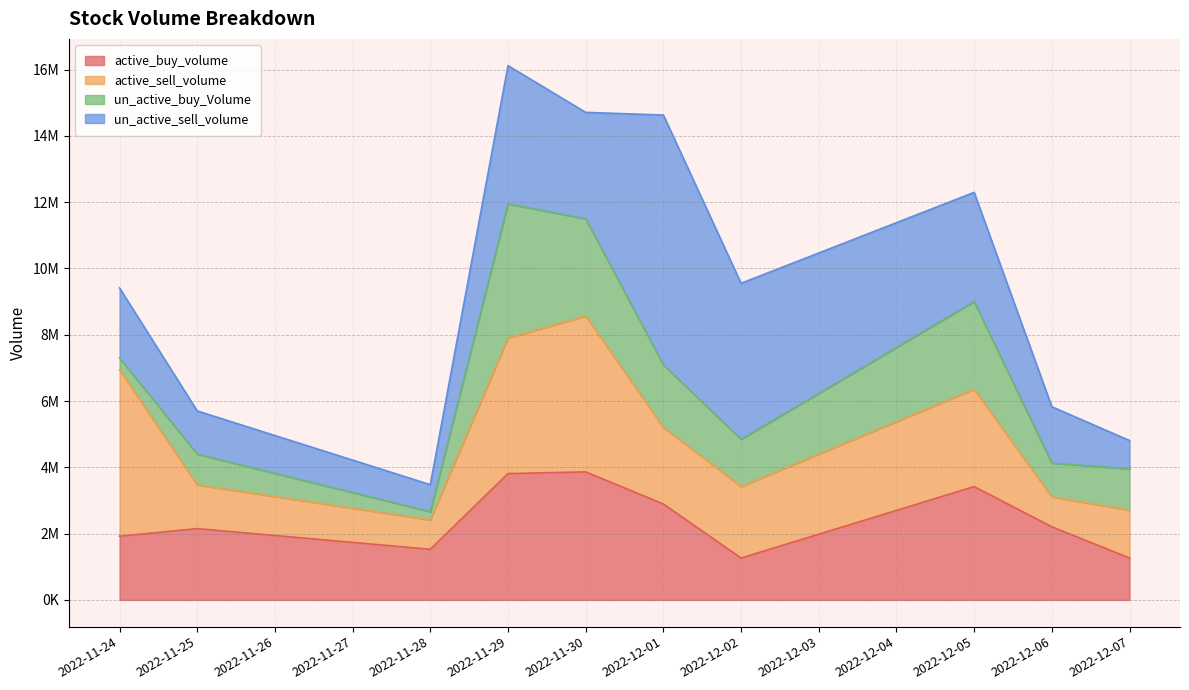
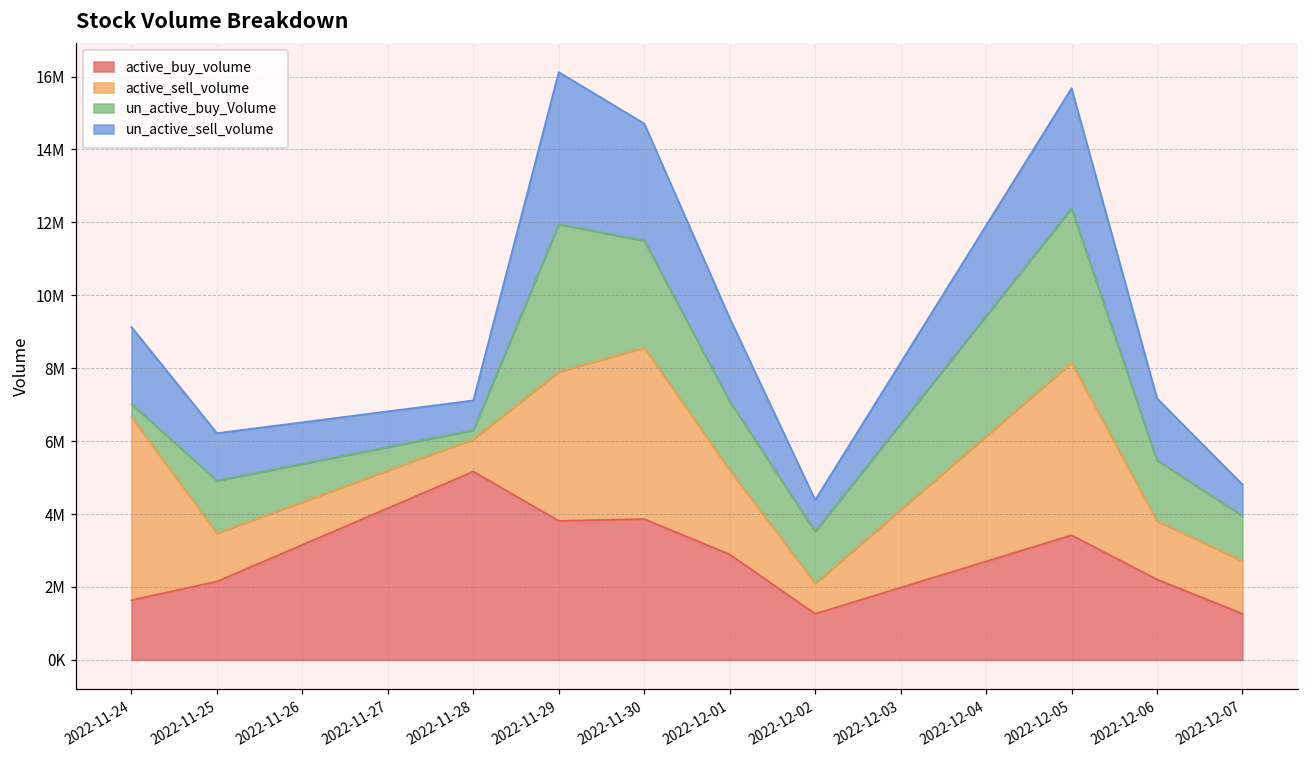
active_buy_volume, 2022-11-24: 1900000 -> 1600000
un_active_buy_Volume, 2022-11-25: 900000 -> 1400000
active_buy_volume, 2022-11-28: 1500000 -> 5200000
un_active_sell_volume, 2022-12-01: 7500000 -> 2300000
active_sell_volume, 2022-12-02: 2200000 -> 800000
un_active_sell_volume, 2022-12-02: 4700000 -> 900000
active_sell_volume, 2022-12-05: 2900000 -> 4700000
un_active_buy_Volume, 2022-12-05: 2600000 -> 4200000
active_sell_volume, 2022-12-06: 900000 -> 1600000
un_active_buy_Volume, 2022-12-06: 1000000 -> 1700000
